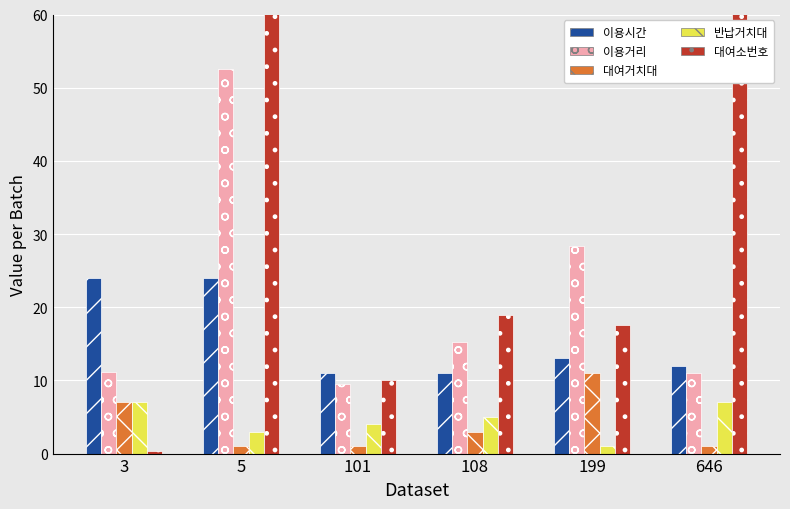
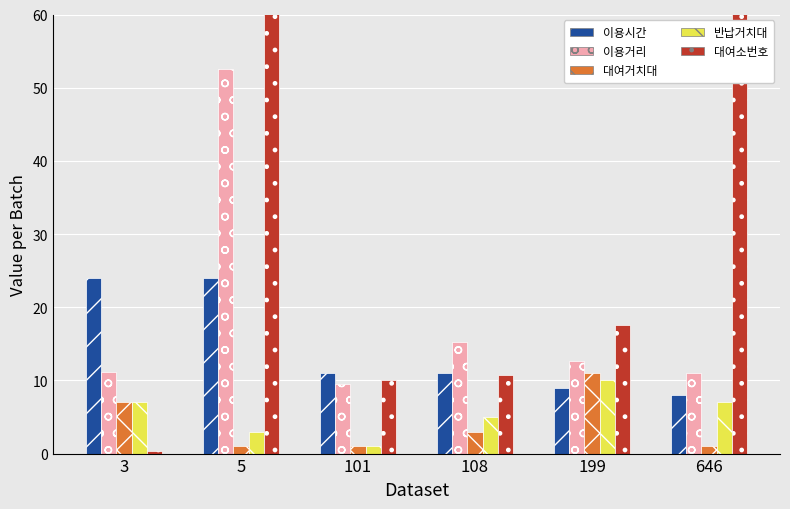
반납거치대, 101: 4 -> 1
대여소번호, 108: 19 -> 11
이용시간, 199: 13 -> 9
이용거리, 199: 28 -> 13
반납거치대, 199: 1 -> 10
이용시간, 646: 12 -> 8
